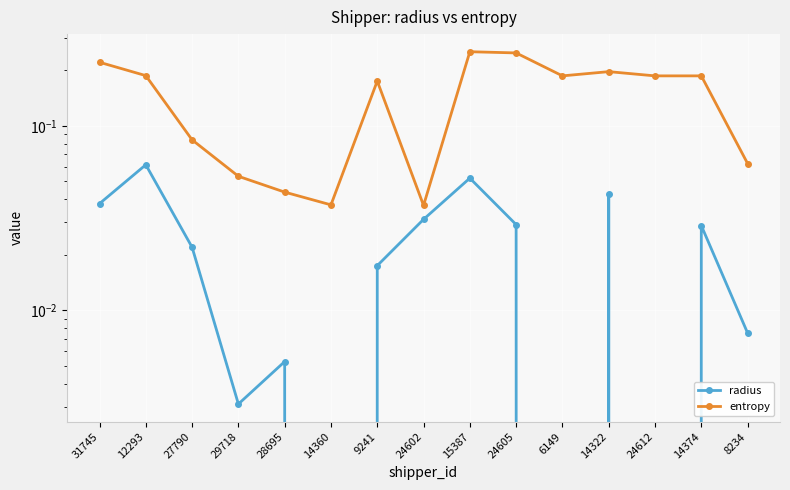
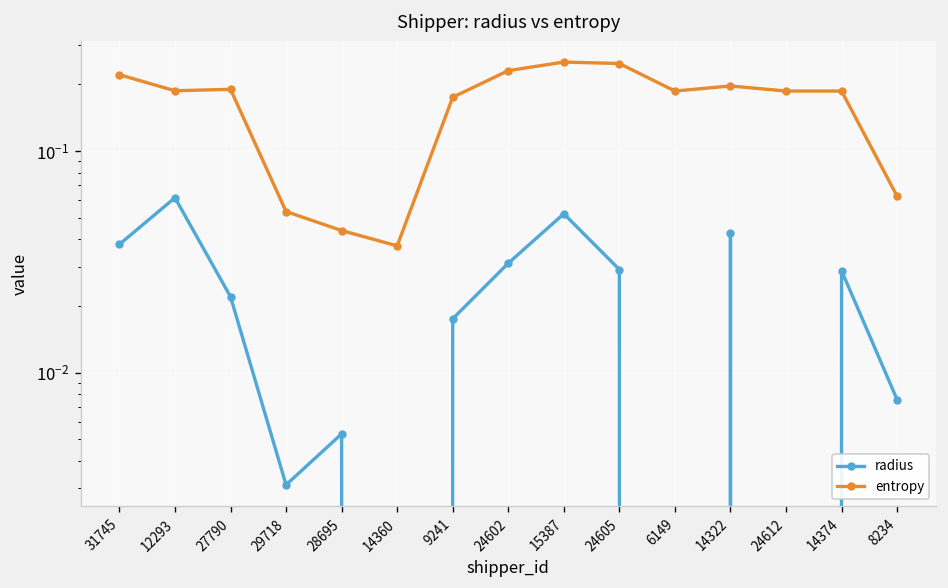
entropy, 27790: 0.08 -> 0.19
entropy, 24602: 0.037 -> 0.23
